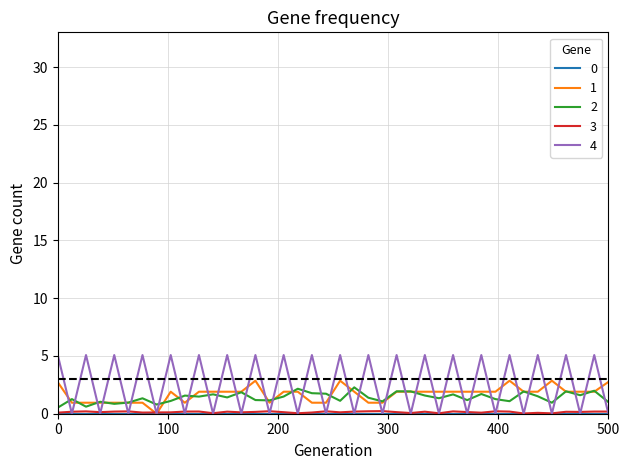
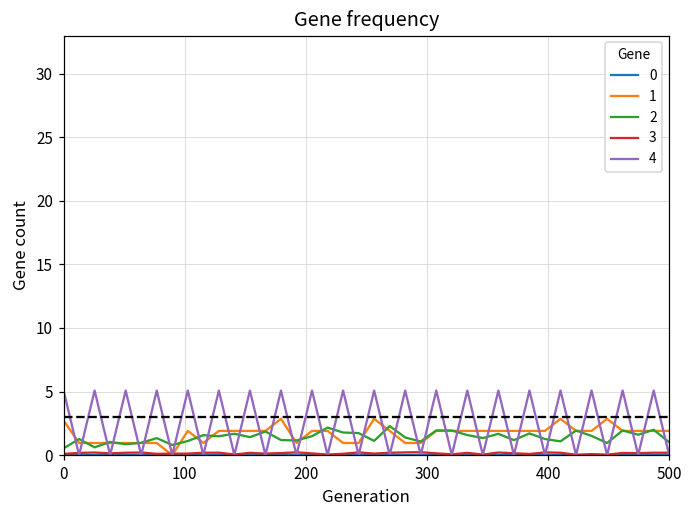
1, 500: 2.7 -> 1.9
